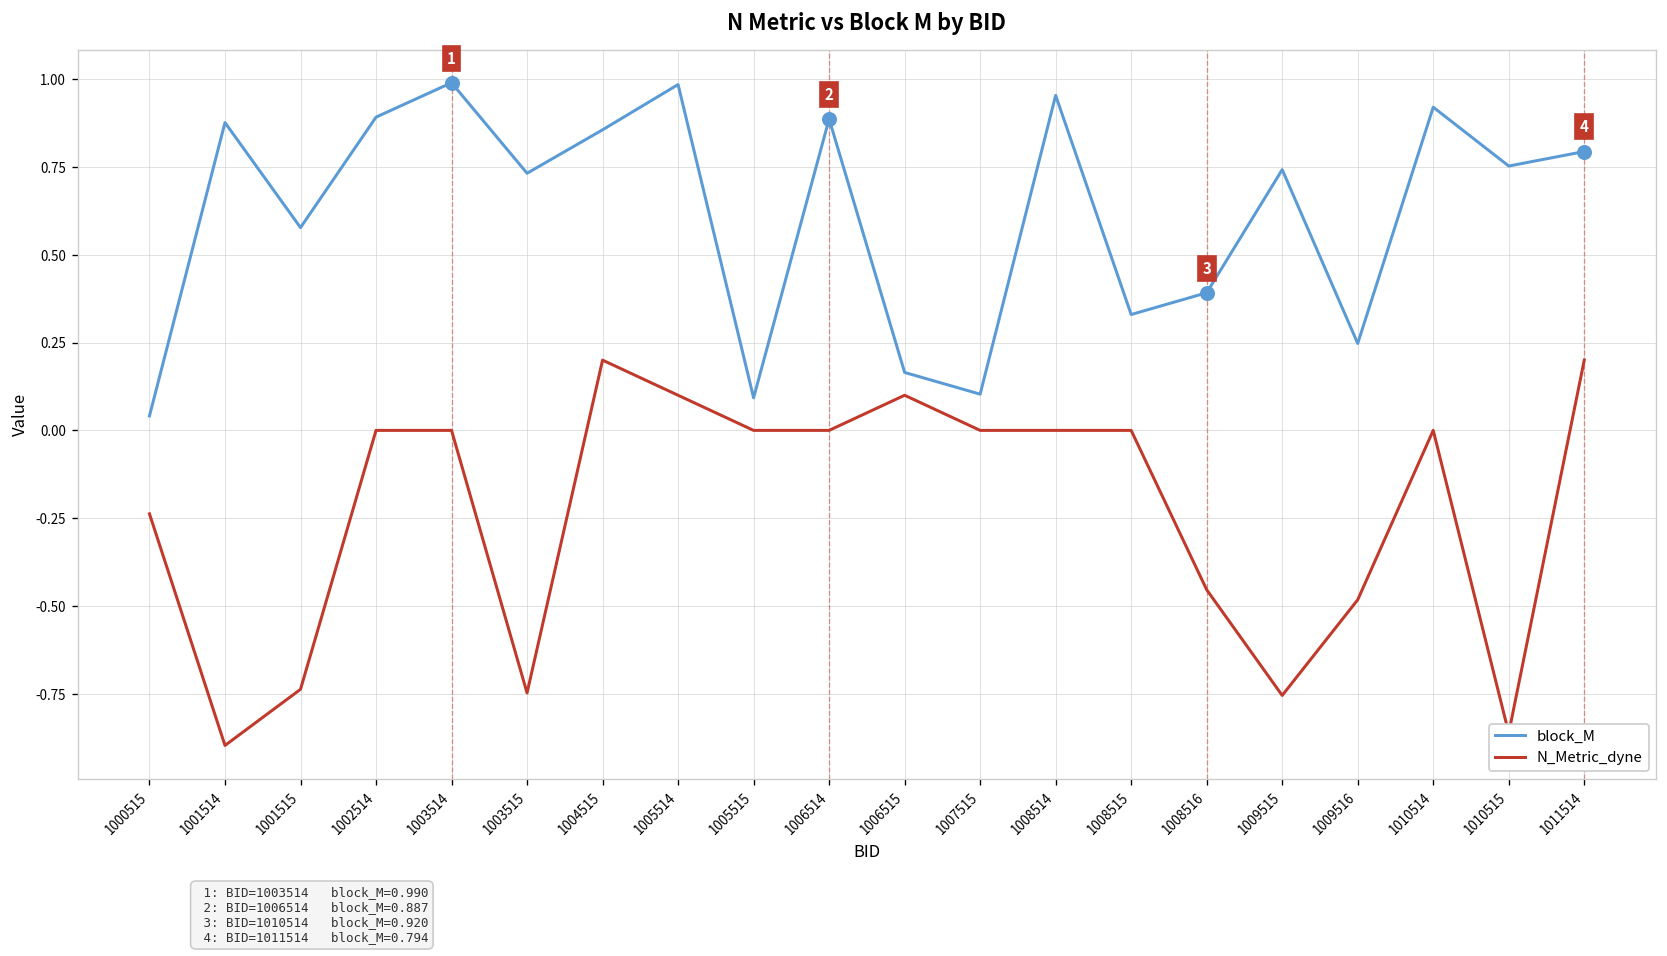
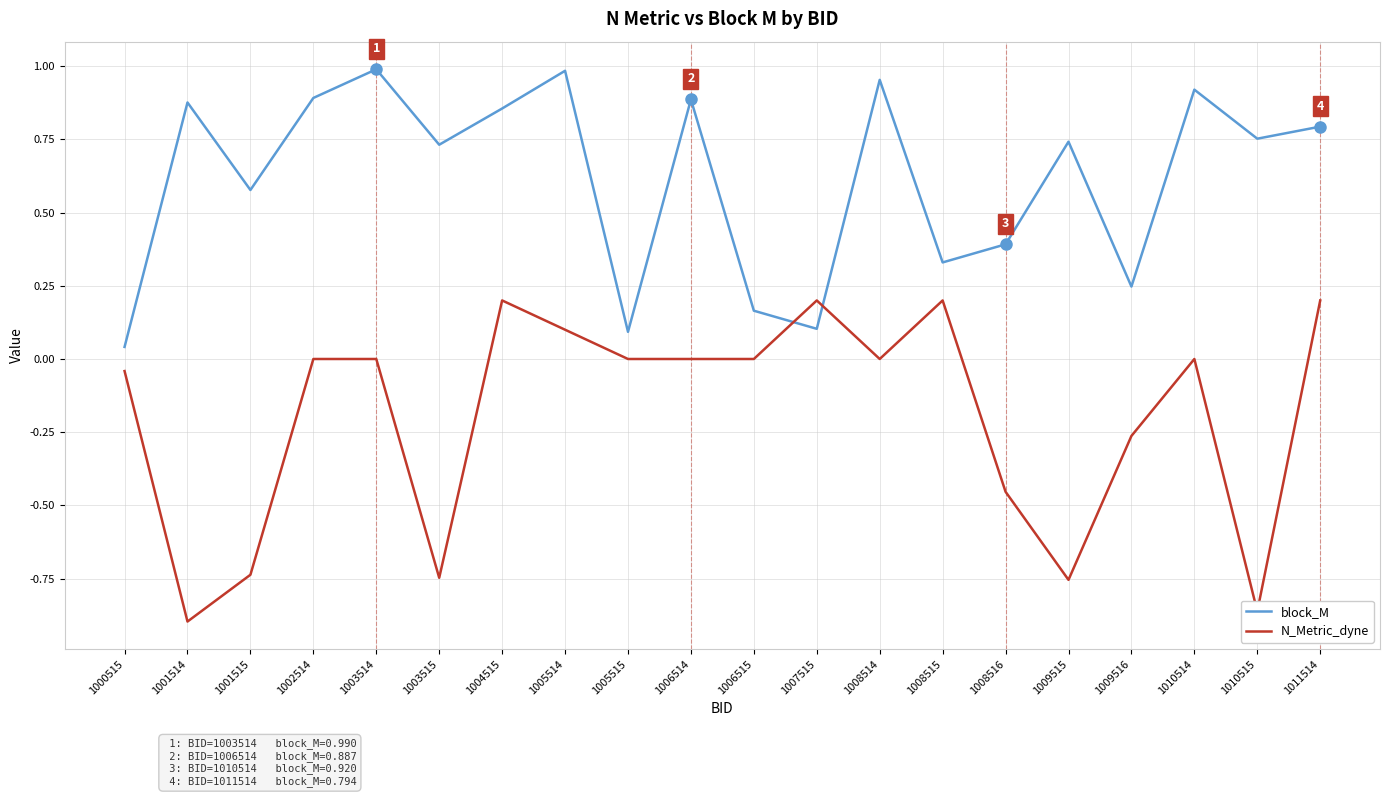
N_Metric_dyne, 1000515: -0.24 -> -0.04
N_Metric_dyne, 1006515: 0.1 -> 0.0
N_Metric_dyne, 1007515: 0.0 -> 0.2
N_Metric_dyne, 1008515: 0.0 -> 0.2
N_Metric_dyne, 1009516: -0.48 -> -0.26
